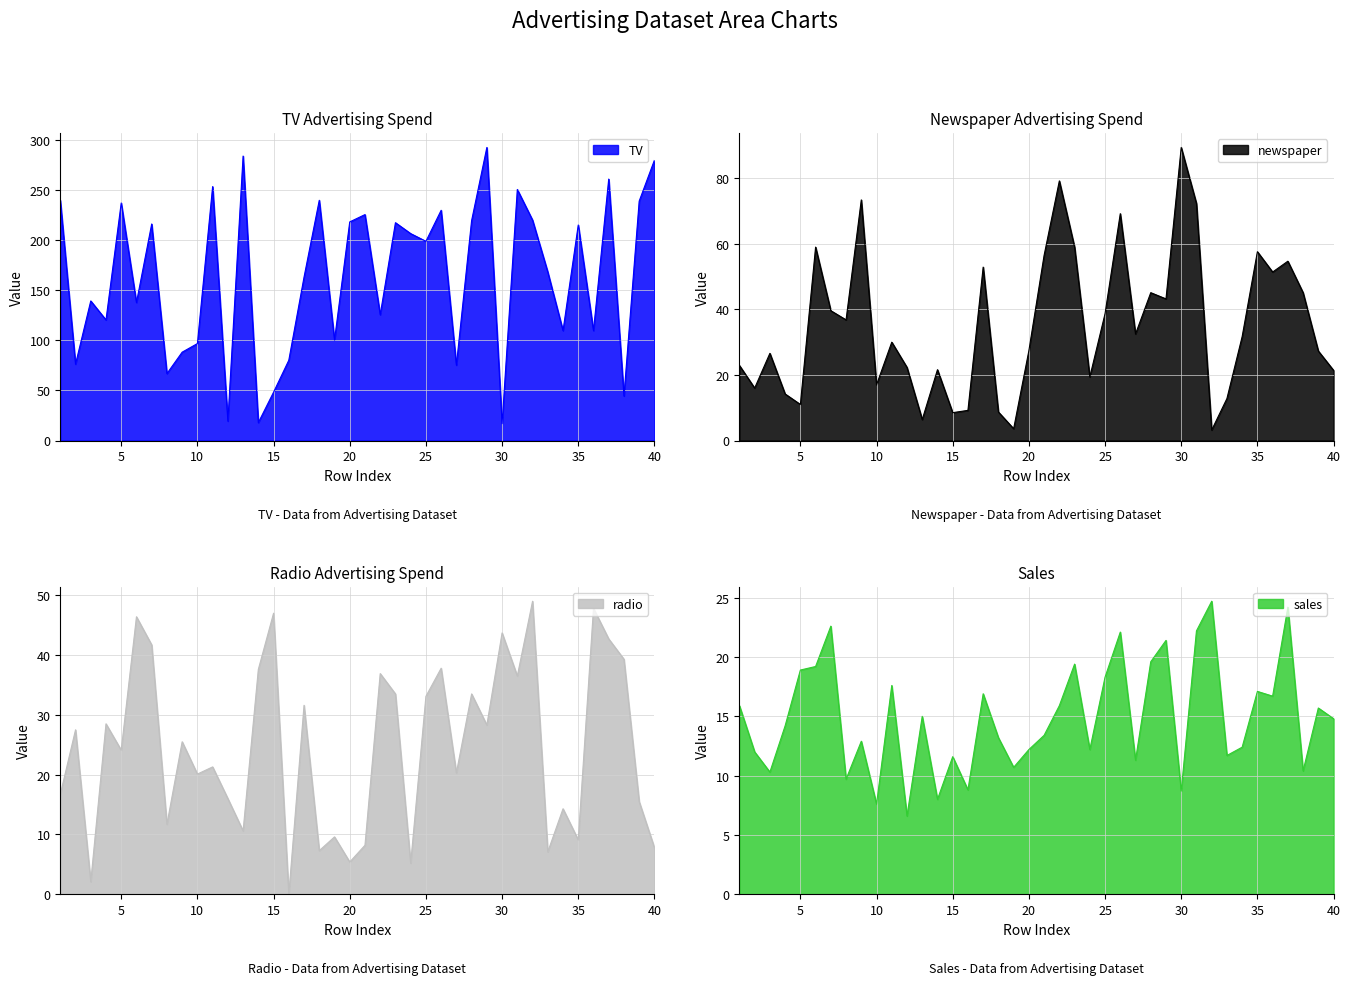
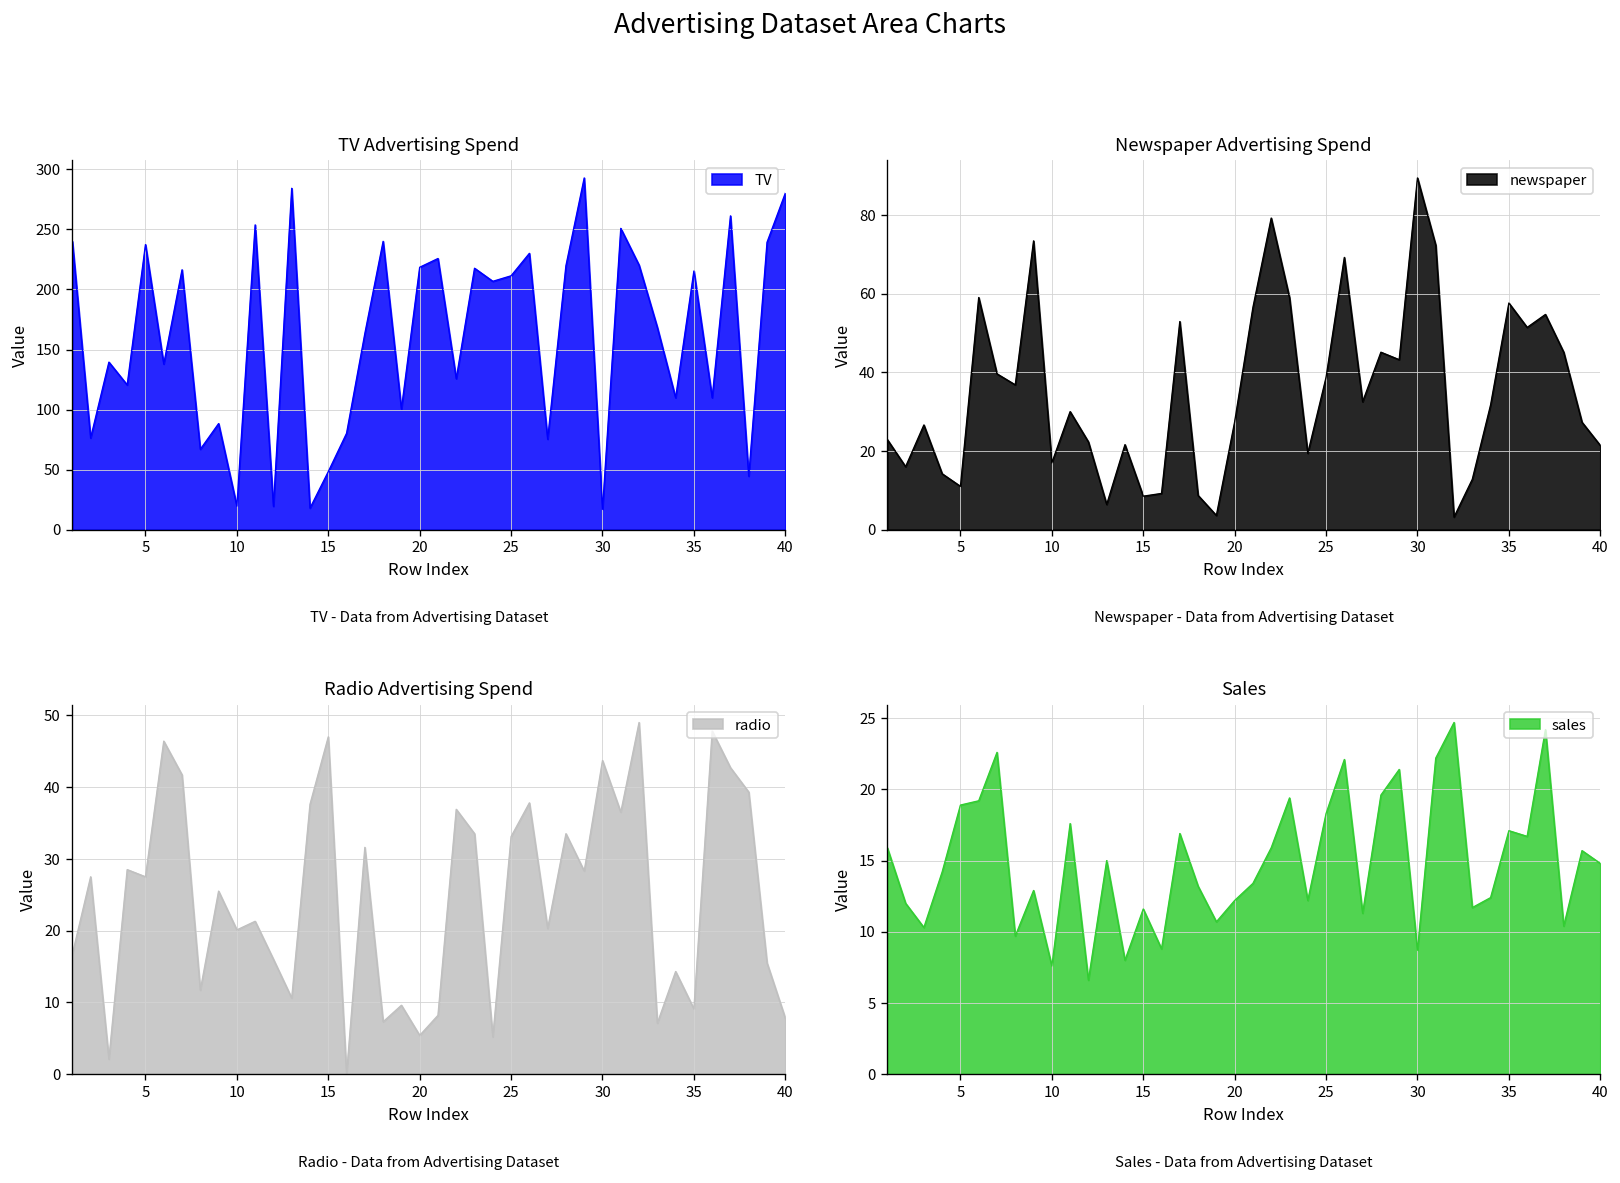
TV Advertising Spend, 10: 97 -> 20
TV Advertising Spend, 25: 199 -> 211
Radio Advertising Spend, 5: 24 -> 28
